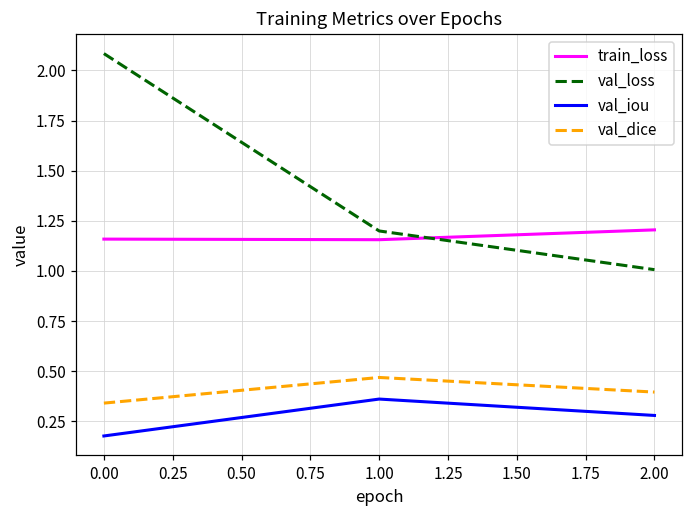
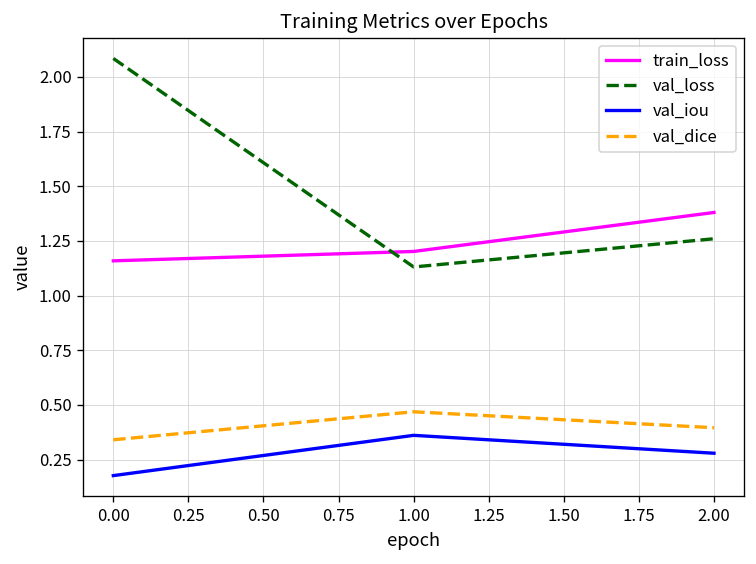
train_loss, 1.00: 1.16 -> 1.20
val_loss, 1.00: 1.20 -> 1.13
train_loss, 2.00: 1.20 -> 1.38
val_loss, 2.00: 1.01 -> 1.26
